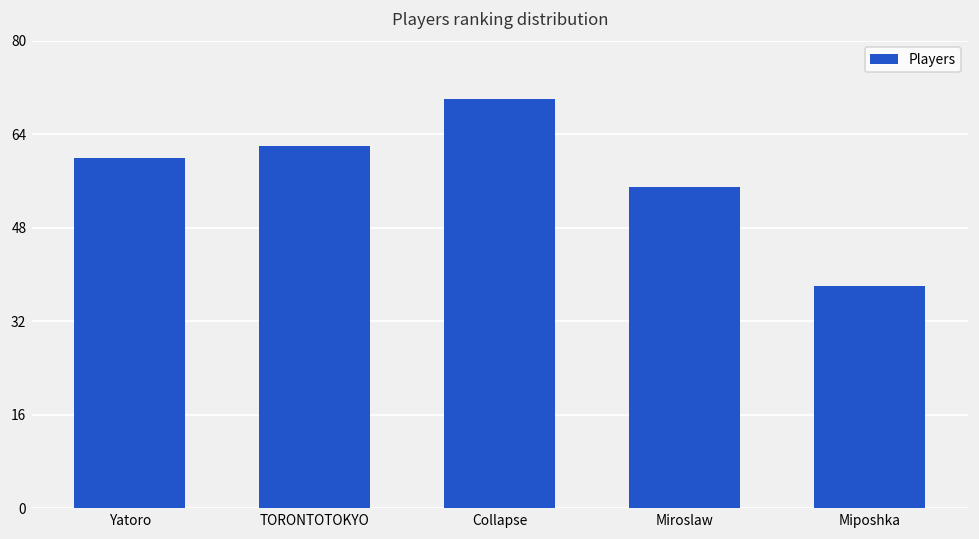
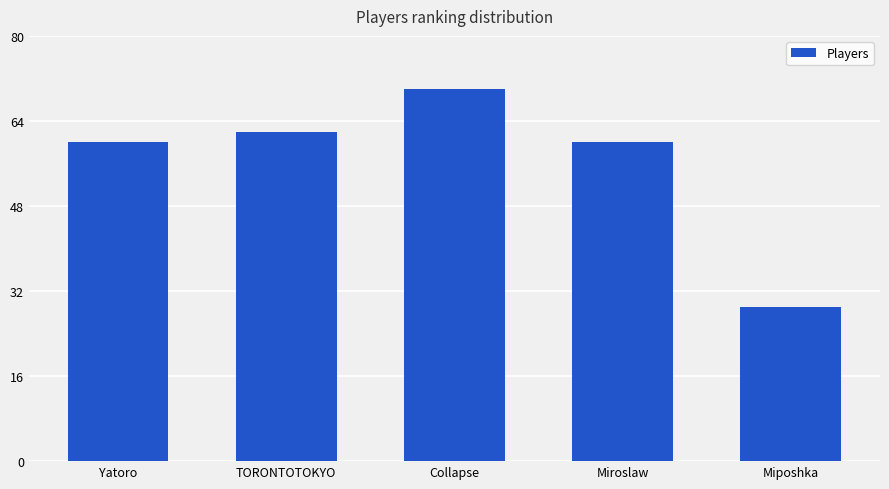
Miroslaw: 55 -> 60
Miposhka: 38 -> 29
